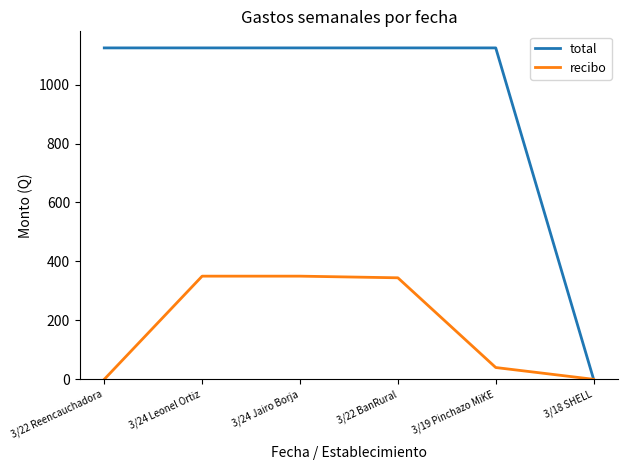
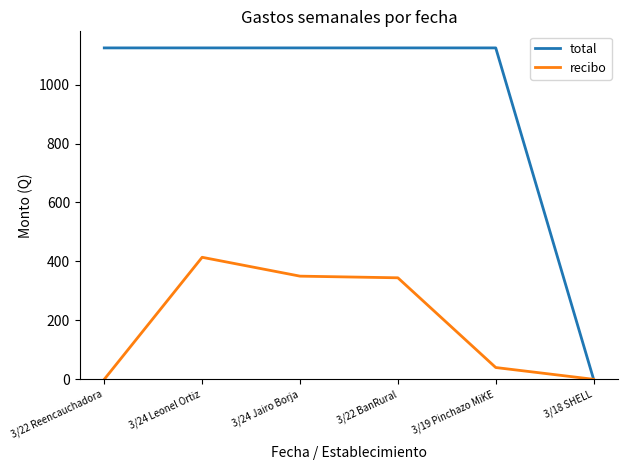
recibo, 3/24 Leonel Ortiz: 350 -> 410
